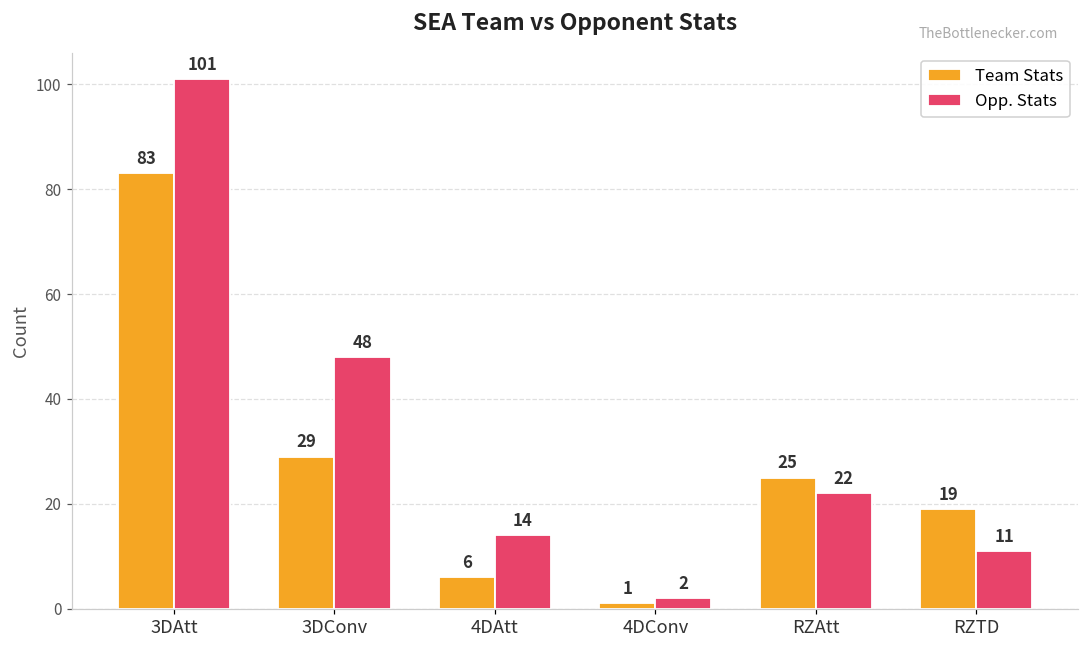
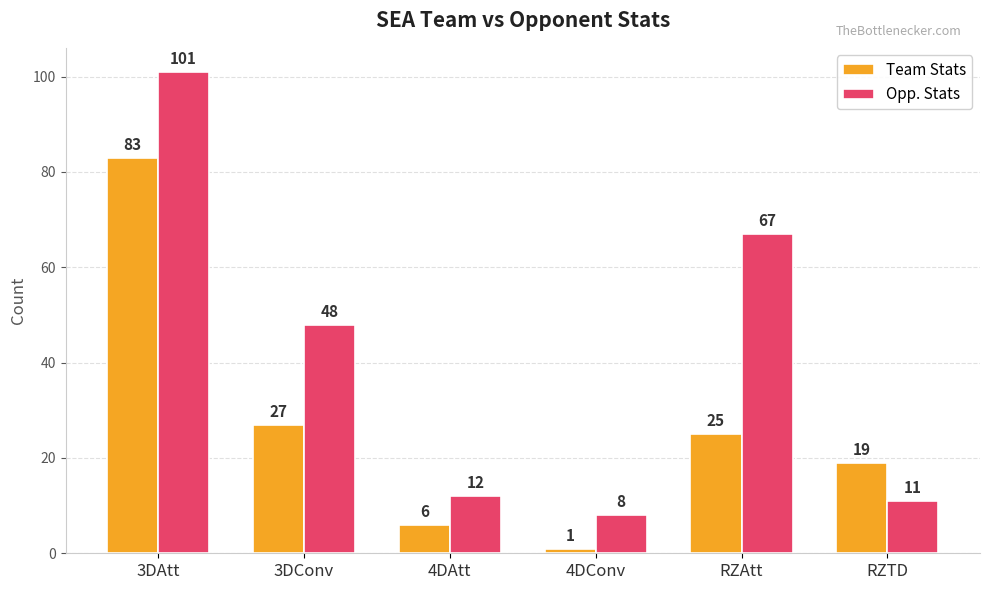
Team Stats, 3DConv: 29 -> 27
Opp. Stats, 4DAtt: 14 -> 12
Opp. Stats, 4DConv: 2 -> 8
Opp. Stats, RZAtt: 22 -> 67
